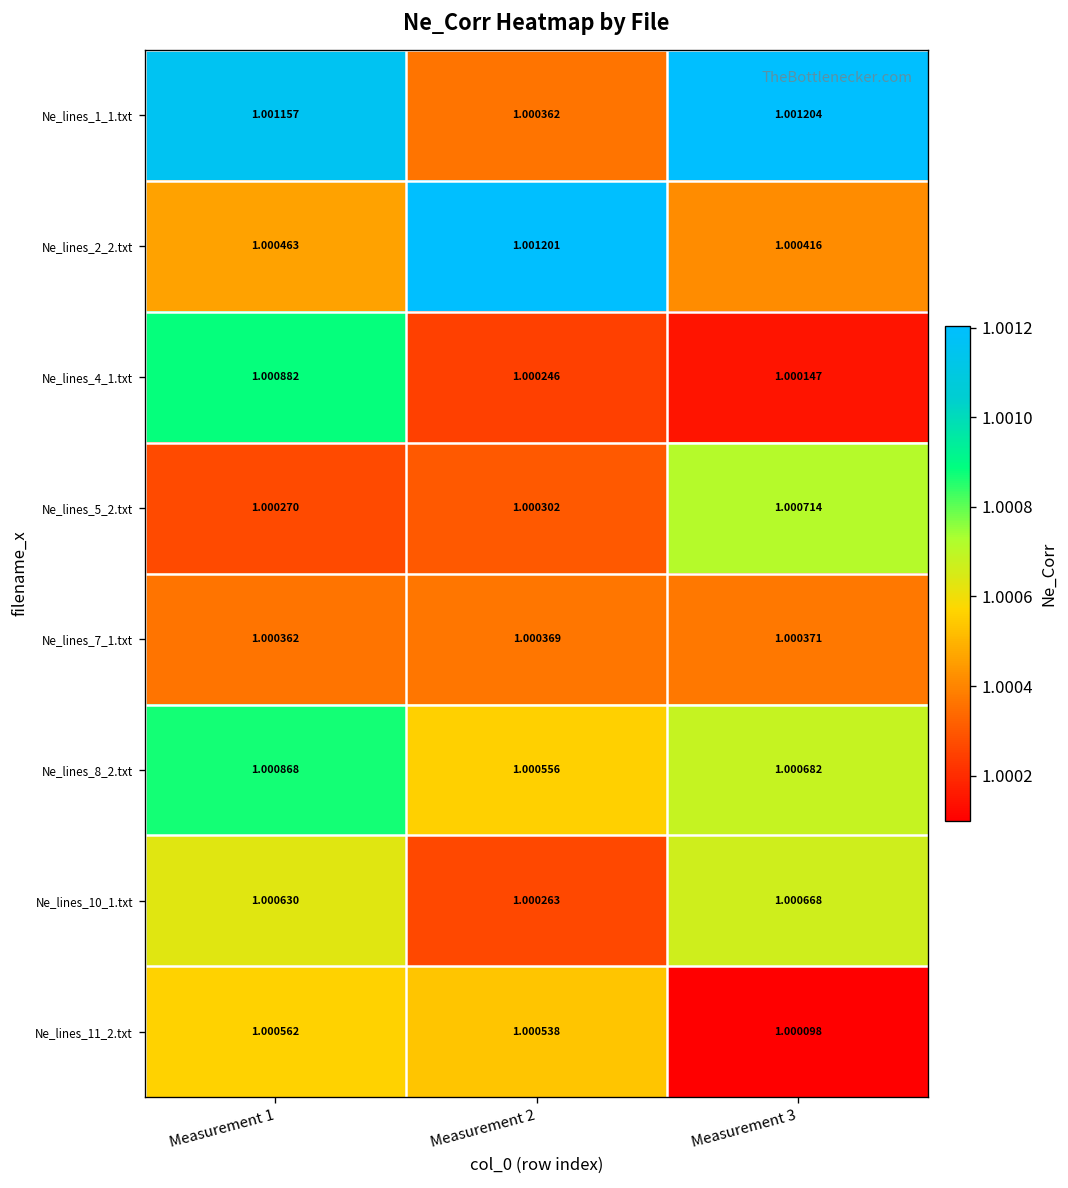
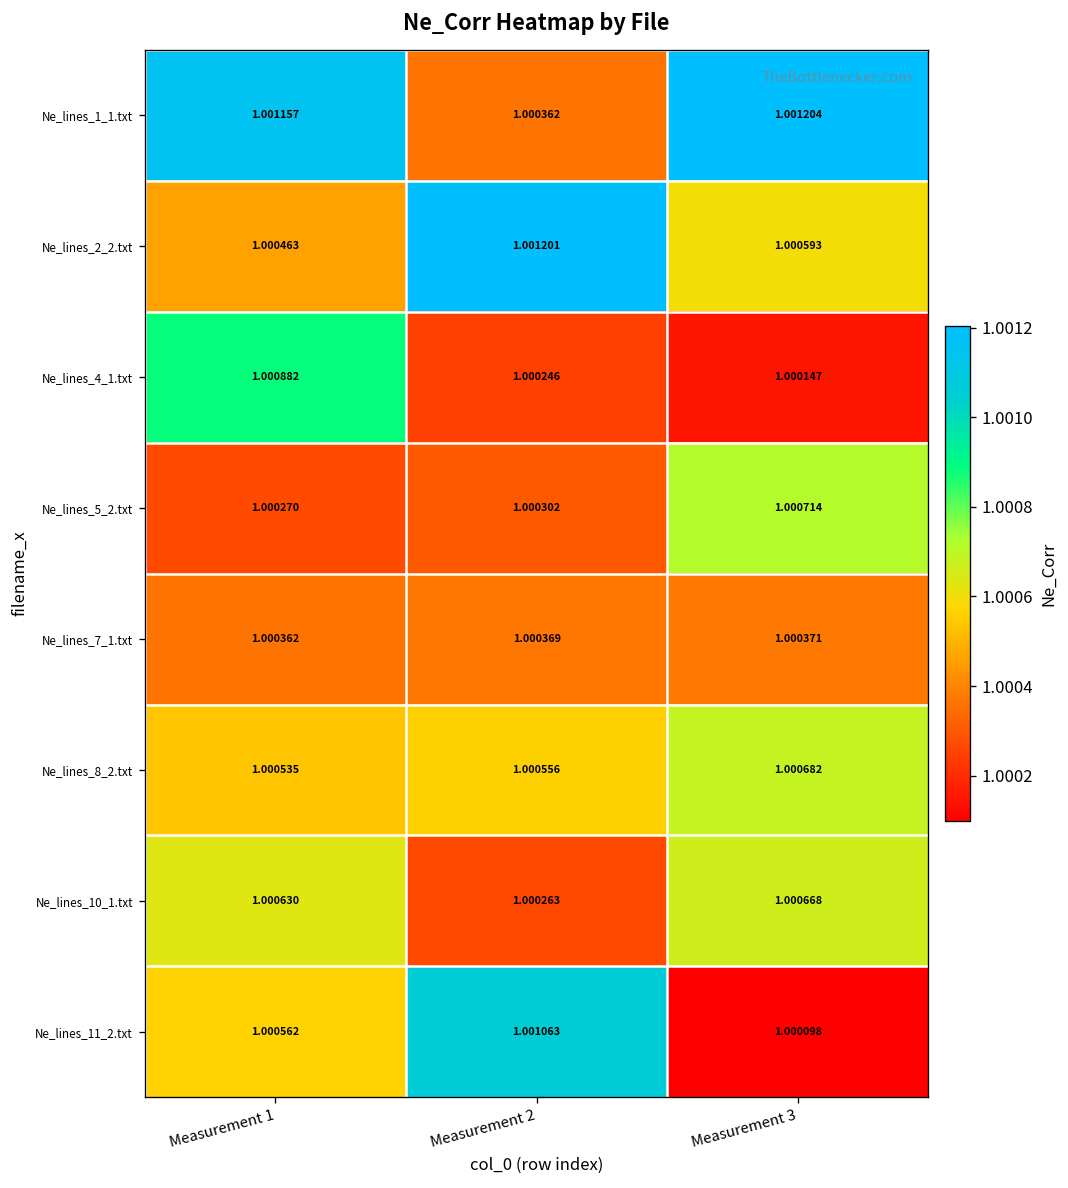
Ne_lines_2_2.txt, Measurement 3: 1.000416 -> 1.000593
Ne_lines_8_2.txt, Measurement 1: 1.000868 -> 1.000535
Ne_lines_11_2.txt, Measurement 2: 1.000538 -> 1.001063
